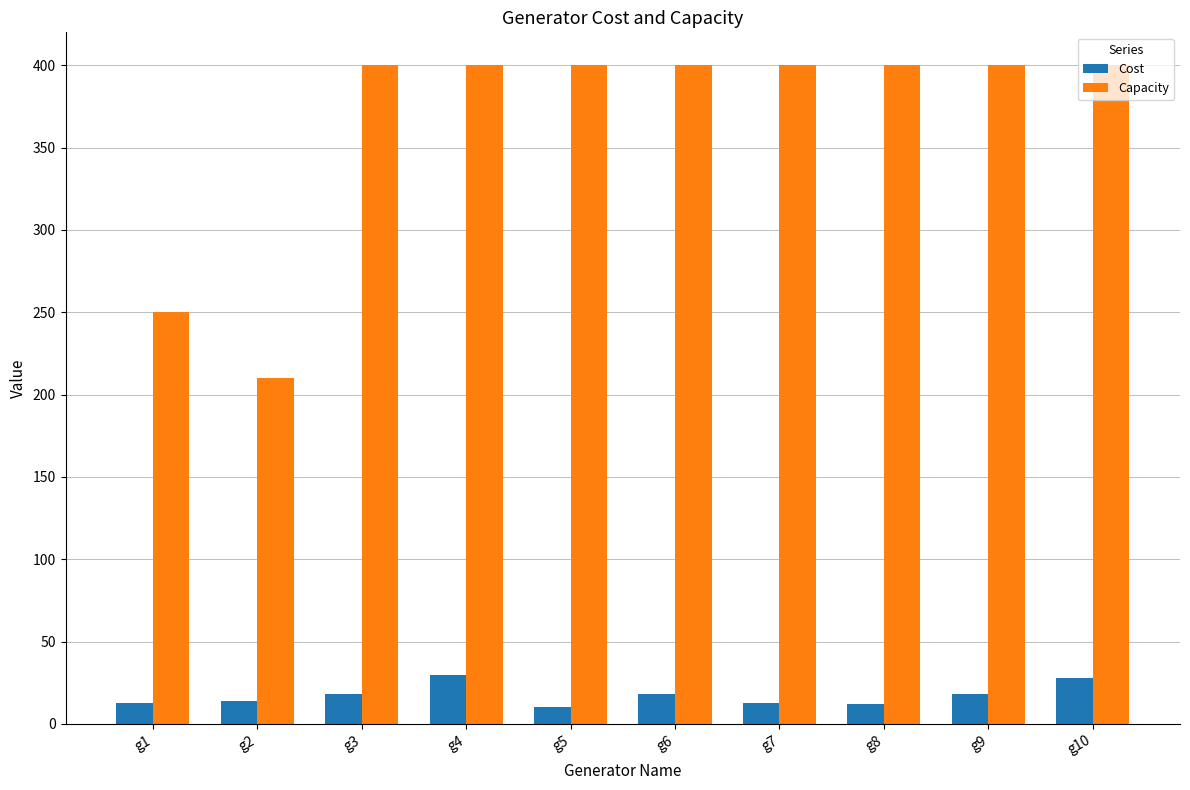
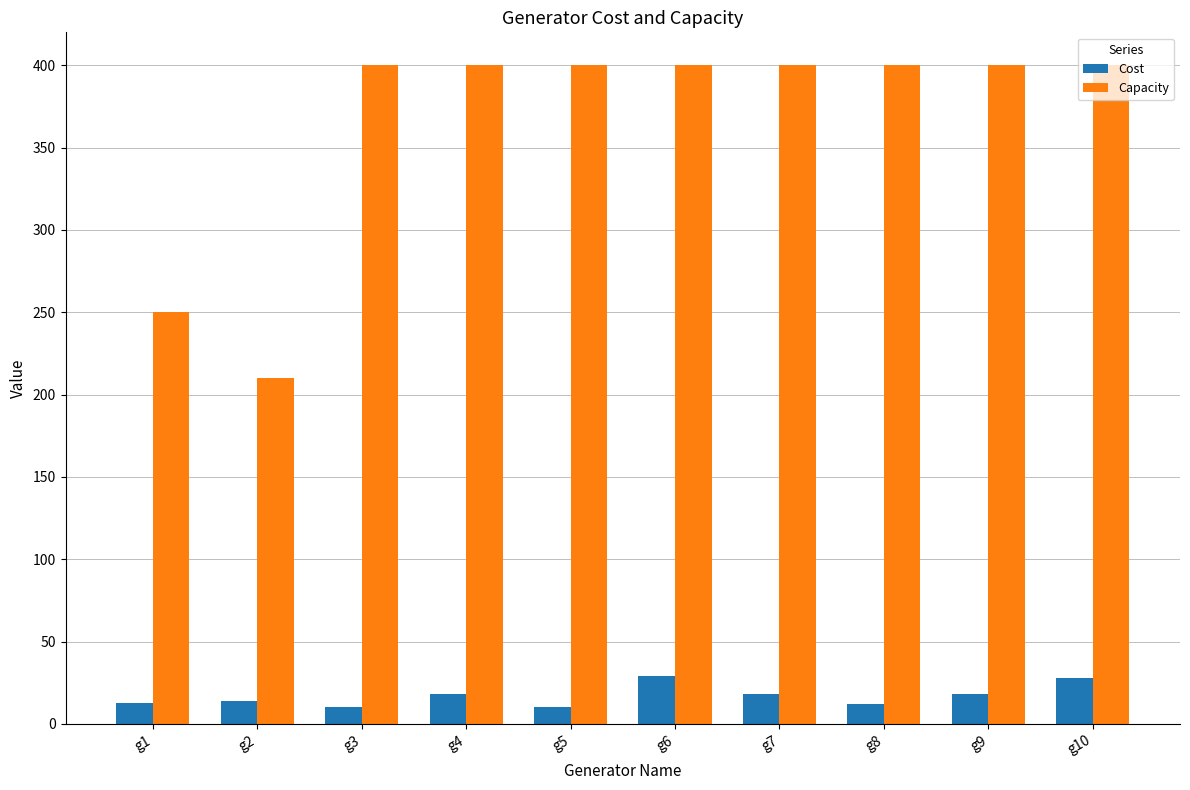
Cost, g3: 18 -> 10
Cost, g4: 30 -> 18
Cost, g6: 18 -> 29
Cost, g7: 13 -> 18
